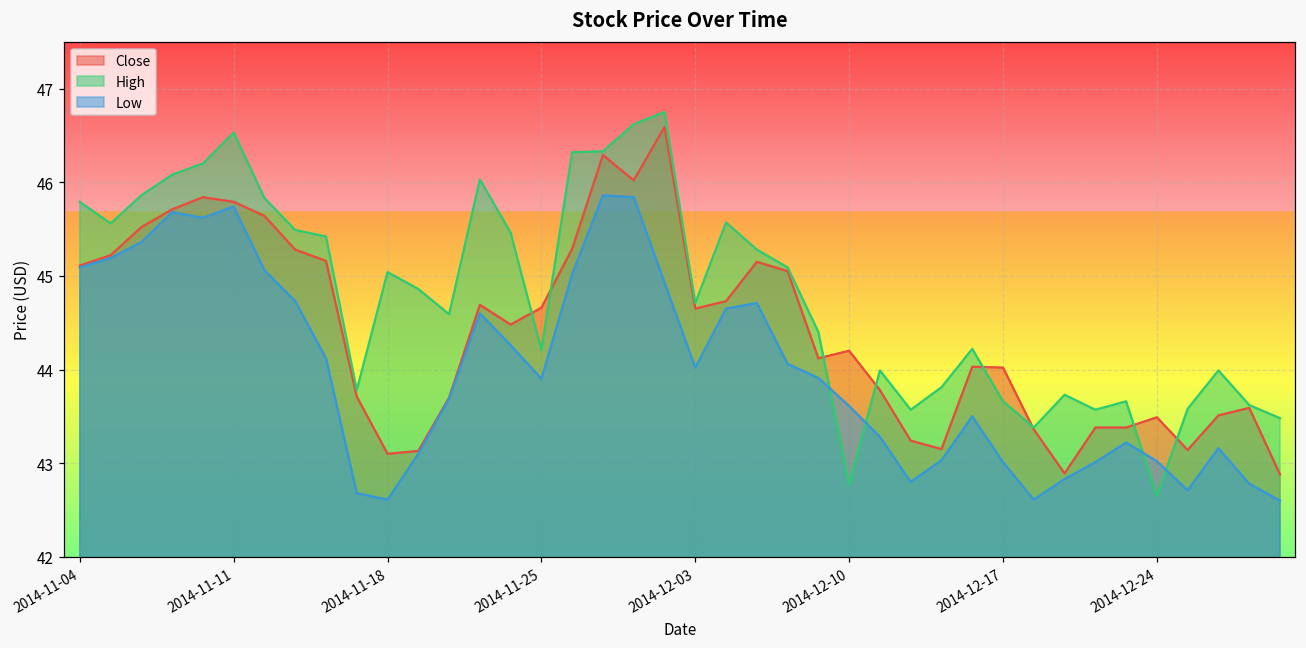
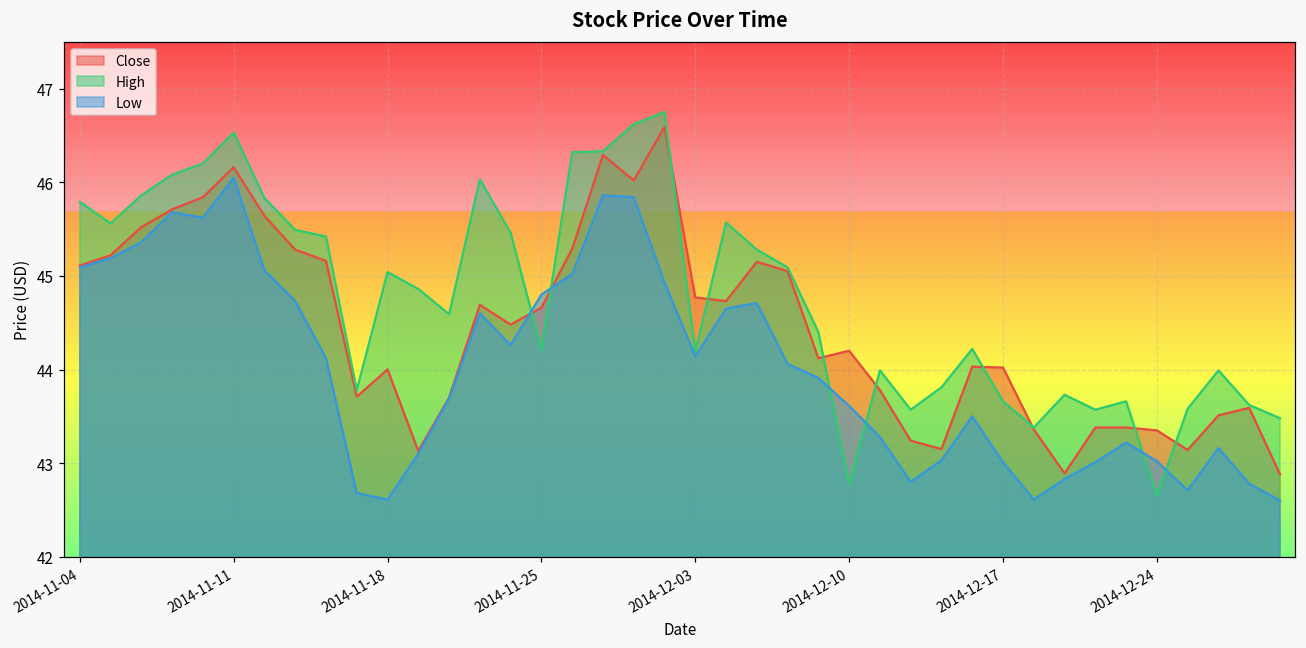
Close, 2014-11-11: 45.8 -> 46.2
Low, 2014-11-11: 45.7 -> 46.1
Close, 2014-11-18: 43.1 -> 44.0
Low, 2014-11-25: 43.9 -> 44.8
Close, 2014-12-03: 44.7 -> 44.8
High, 2014-12-03: 44.7 -> 44.2
Low, 2014-12-03: 44.0 -> 44.1
Close, 2014-12-24: 43.5 -> 43.4
